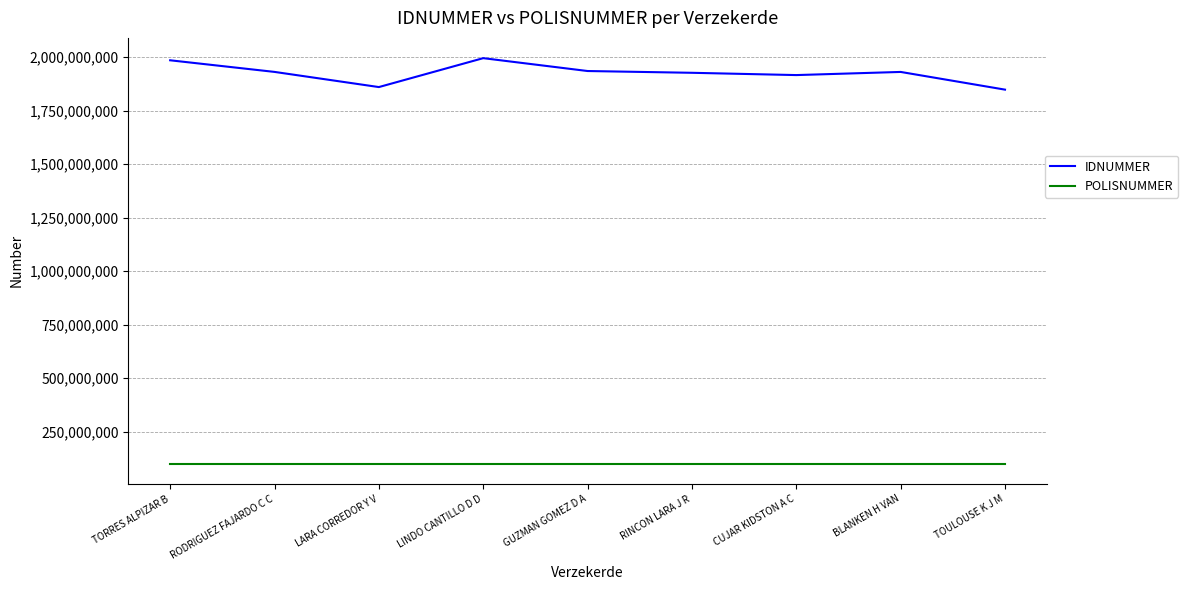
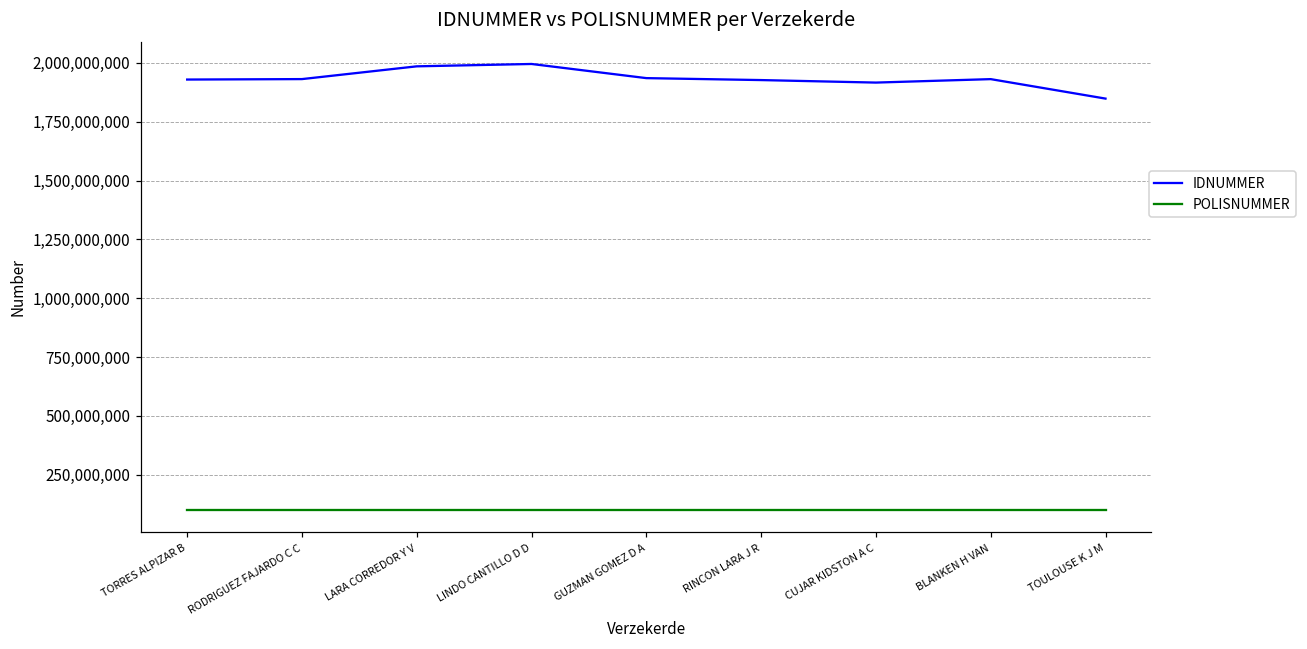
IDNUMMER, TORRES ALPIZAR B: 1,990,000,000 -> 1,930,000,000
IDNUMMER, LARA CORREDOR Y V: 1,860,000,000 -> 1,990,000,000
